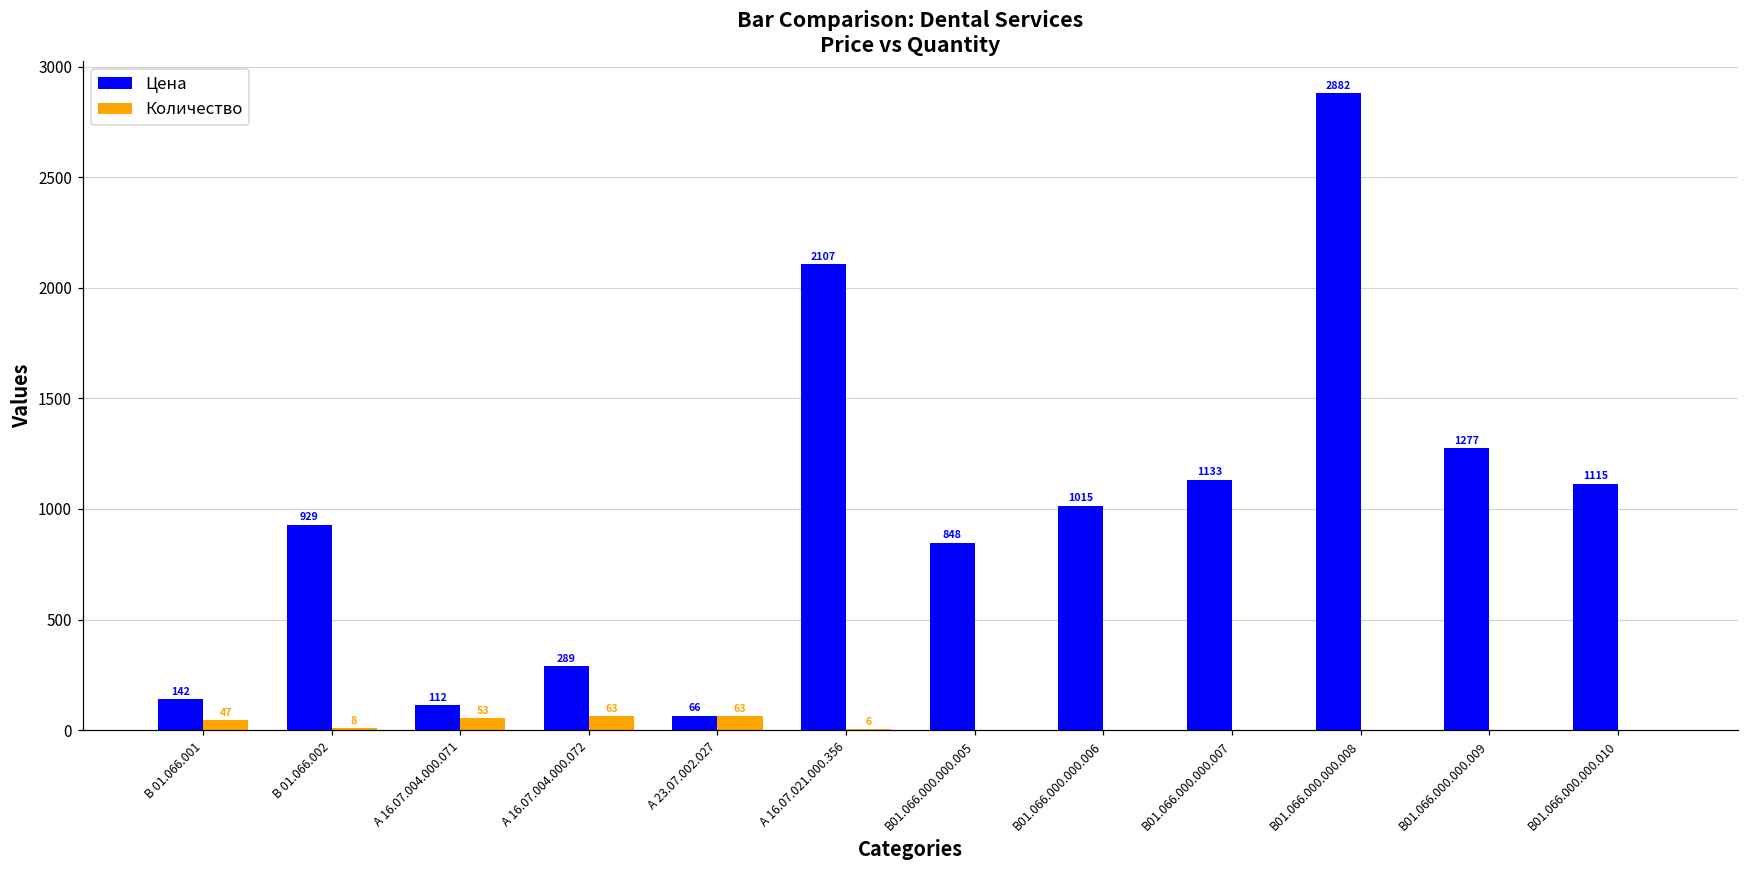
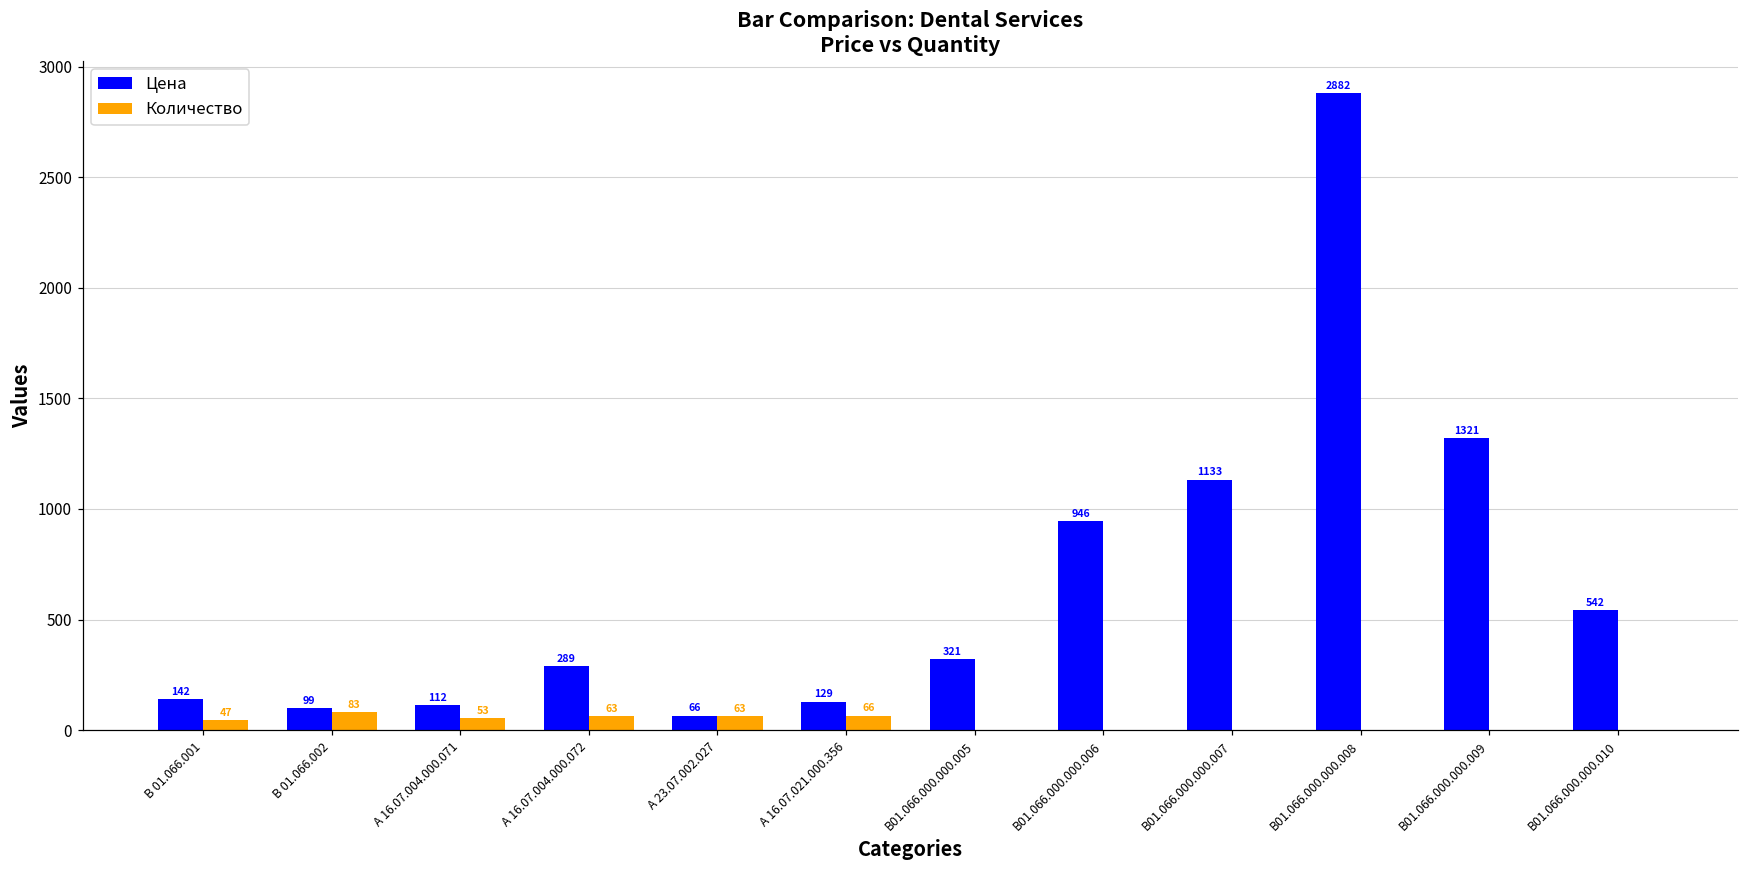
Цена, В 01.066.002: 929 -> 99
Количество, В 01.066.002: 8 -> 83
Цена, А 16.07.021.000.356: 2107 -> 129
Количество, А 16.07.021.000.356: 6 -> 66
Цена, В01.066.000.000.005: 848 -> 321
Цена, В01.066.000.000.006: 1015 -> 946
Цена, В01.066.000.000.009: 1277 -> 1321
Цена, В01.066.000.000.010: 1115 -> 542
